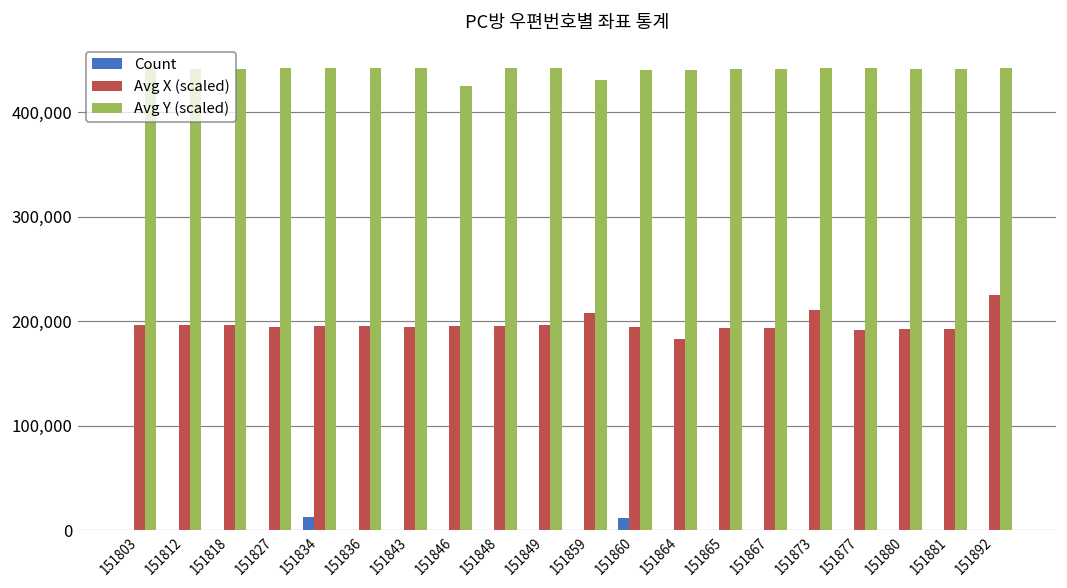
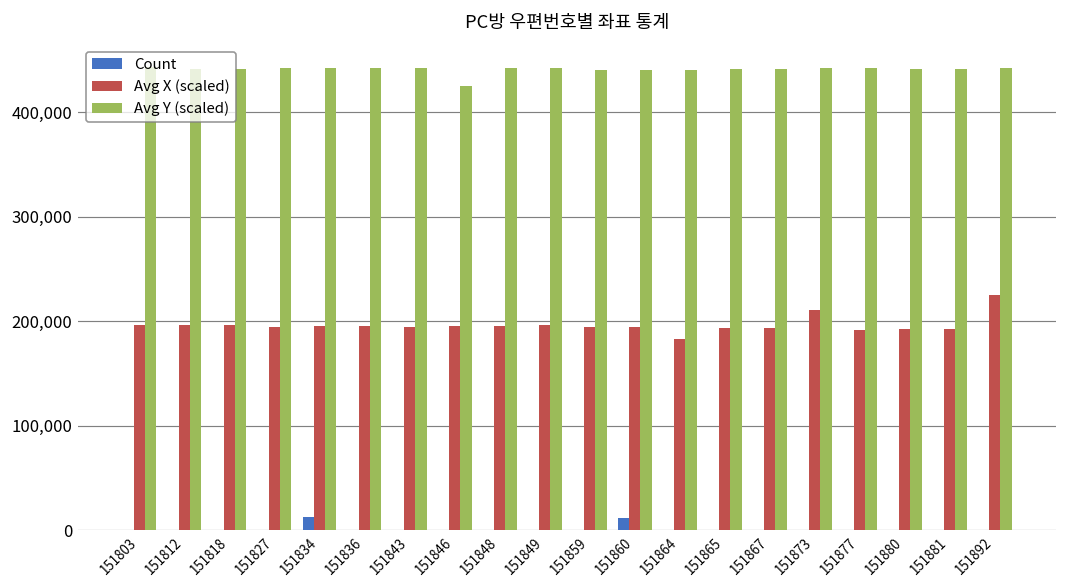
Avg X (scaled), 151859: 210,000 -> 190,000
Avg Y (scaled), 151859: 430,000 -> 440,000
